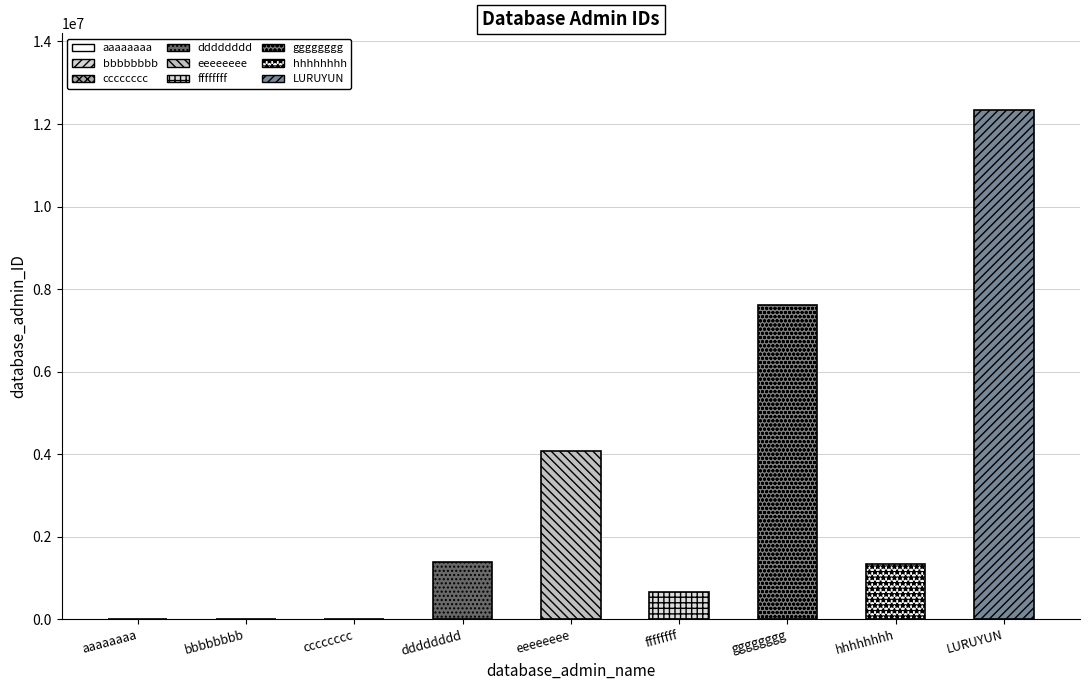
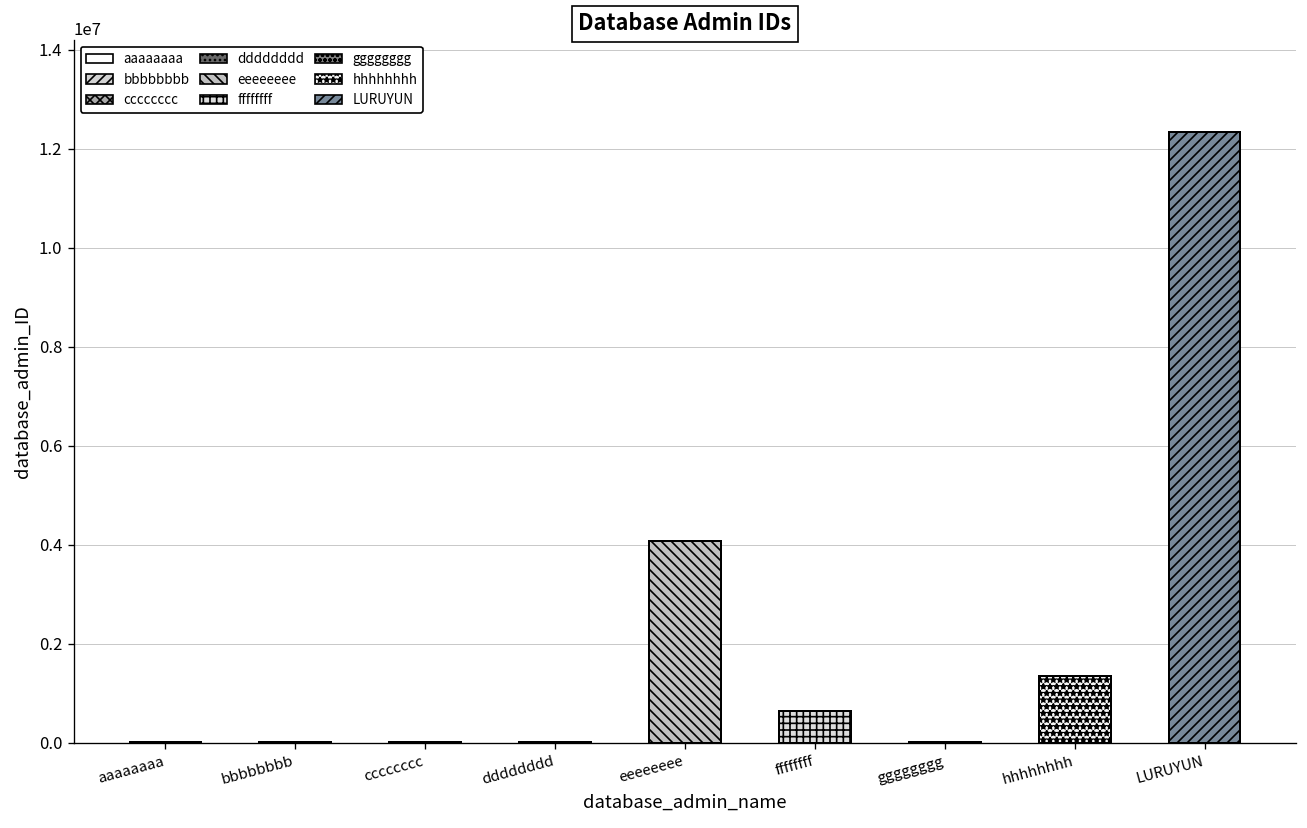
dddddddd: 1400000 -> 0
gggggggg: 7600000 -> 0
